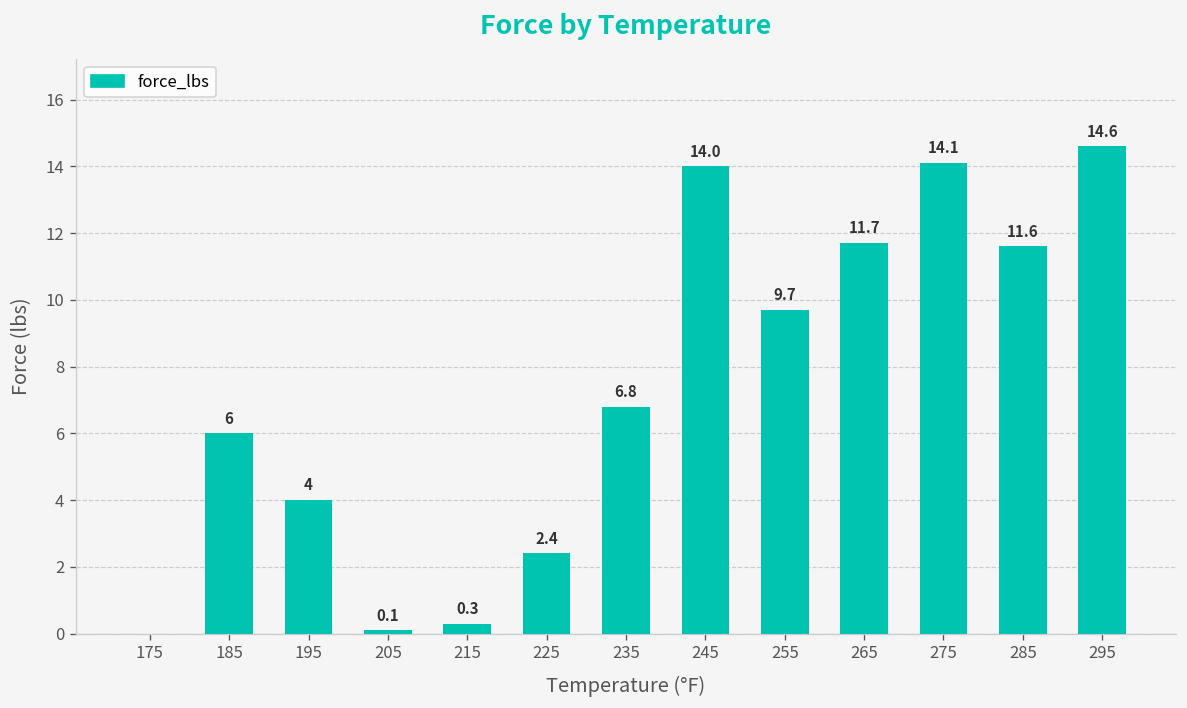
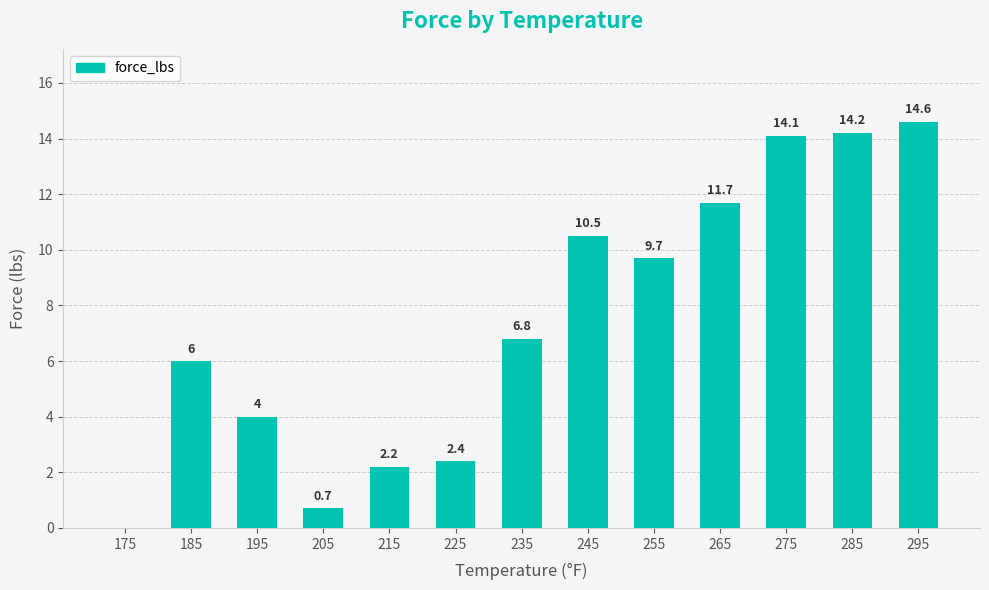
205: 0.1 -> 0.7
215: 0.3 -> 2.2
245: 14.0 -> 10.5
285: 11.6 -> 14.2
